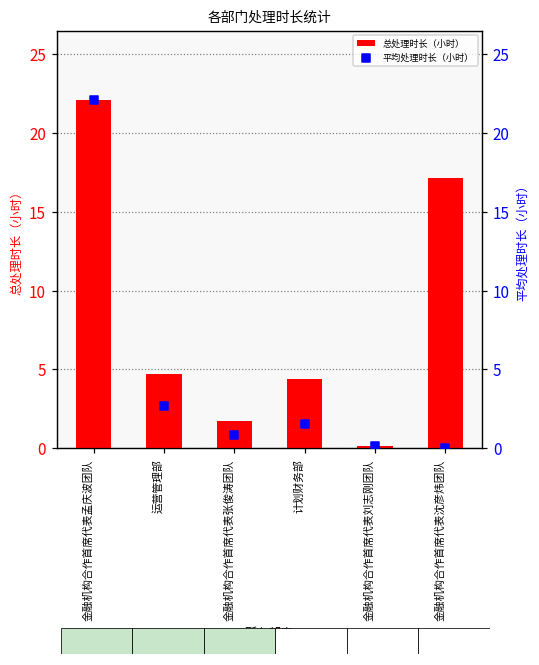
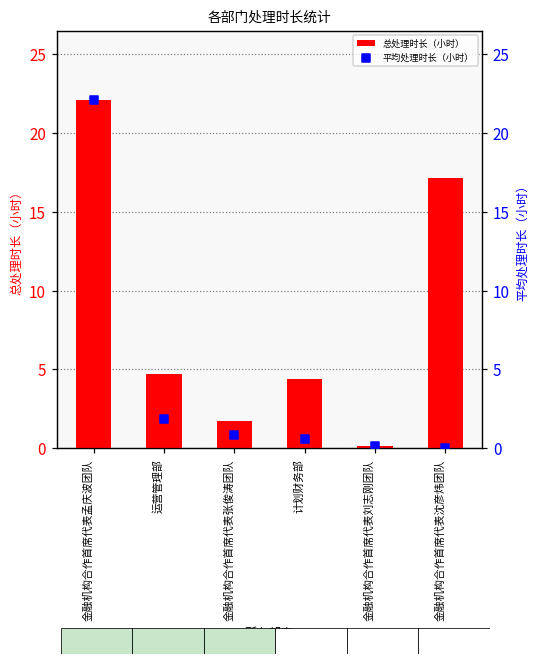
各部门处理时长统计, 平均处理时长（小时）, 运营管理部: 2.7 -> 1.9
各部门处理时长统计, 平均处理时长（小时）, 计划财务部: 1.5 -> 0.6
